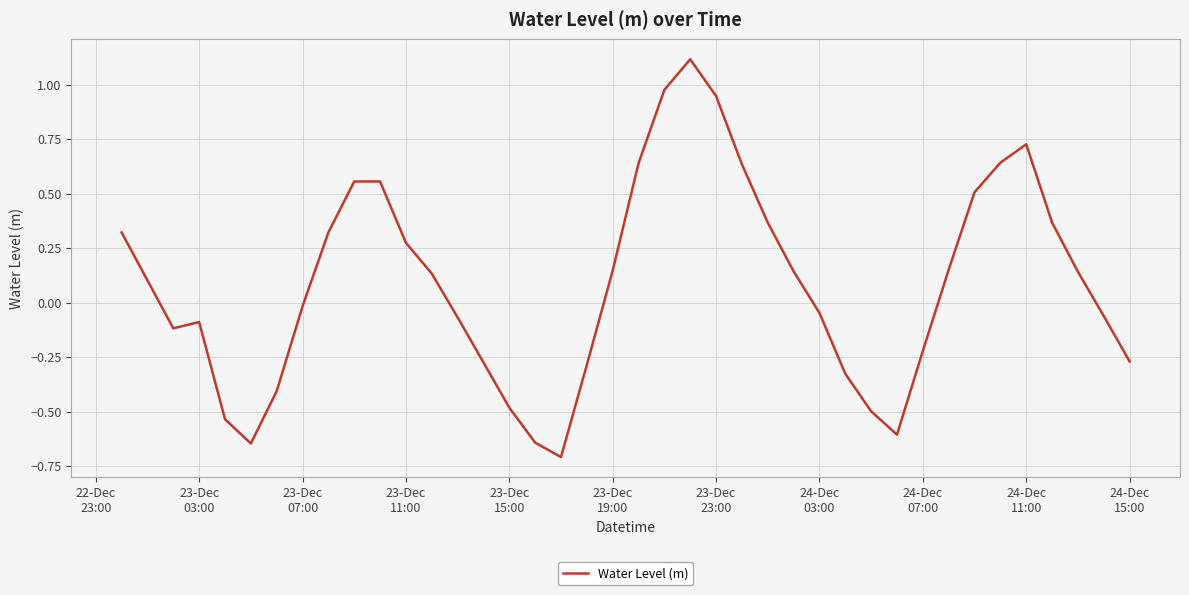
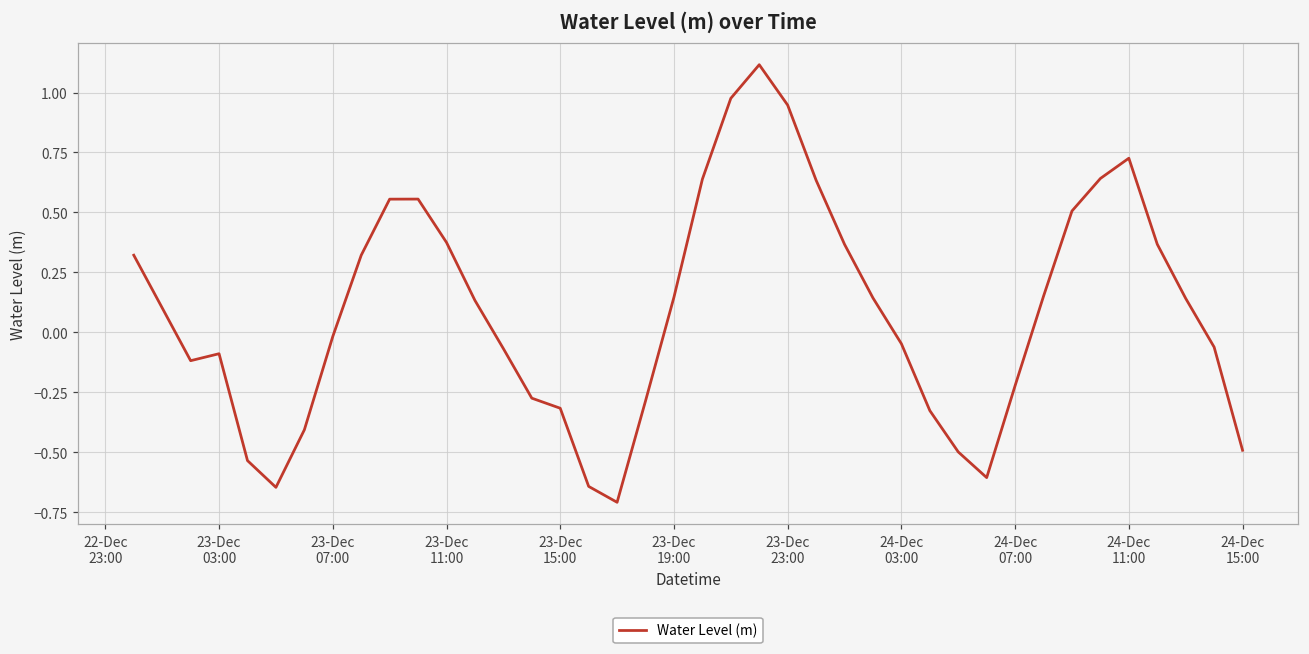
23-Dec 11:00: 0.27 -> 0.37
23-Dec 15:00: -0.48 -> -0.32
24-Dec 15:00: -0.27 -> -0.49
